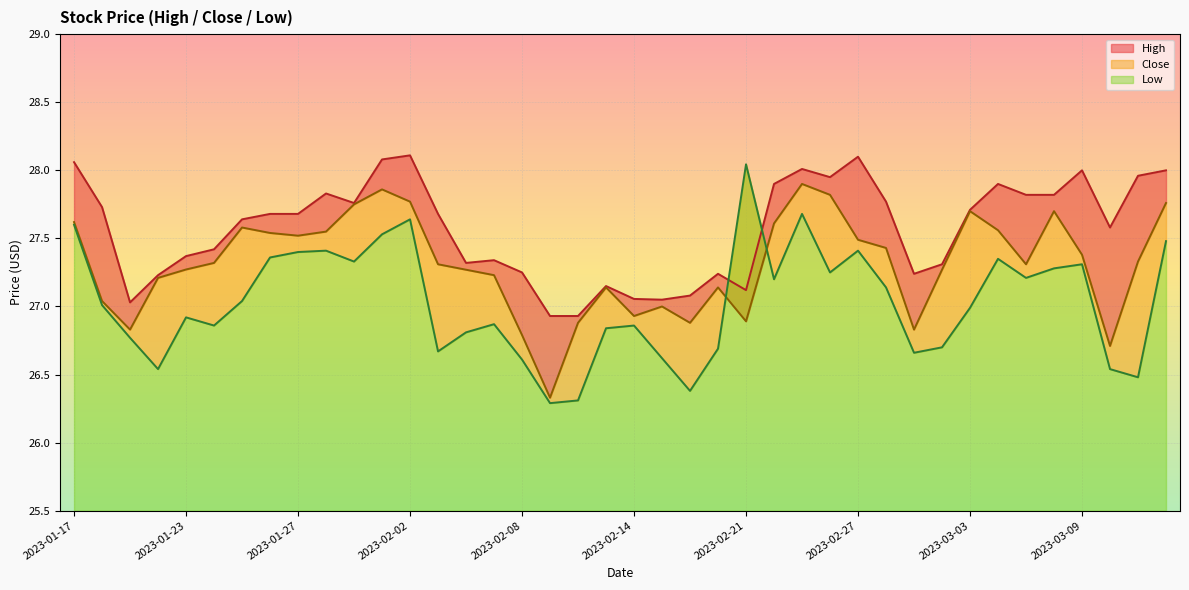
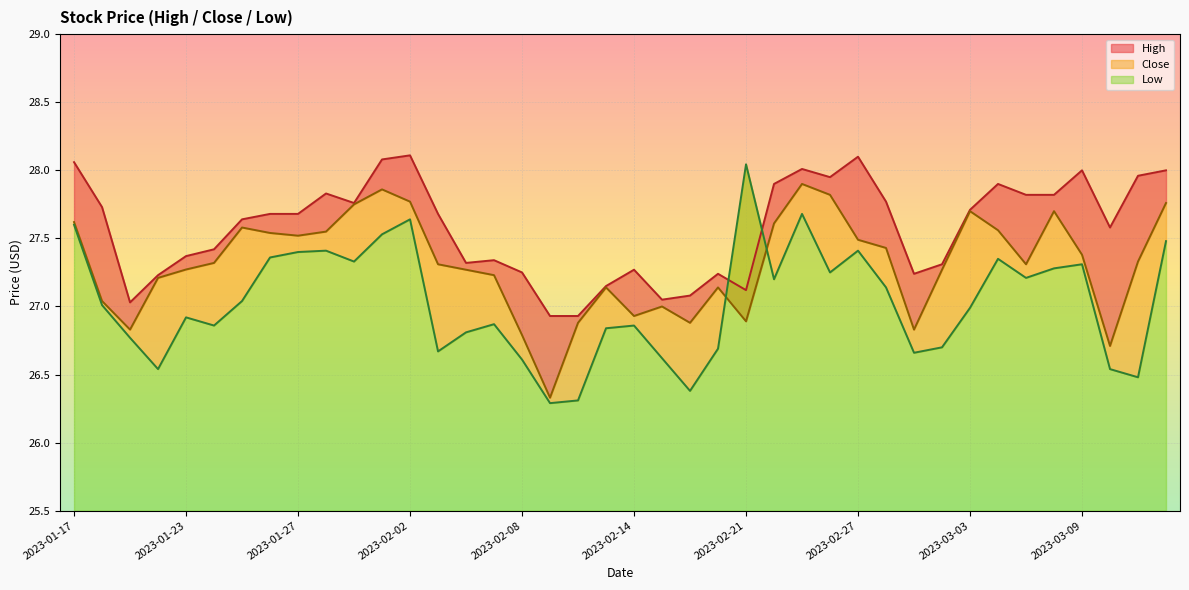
High, 2023-02-14: 27.06 -> 27.27
